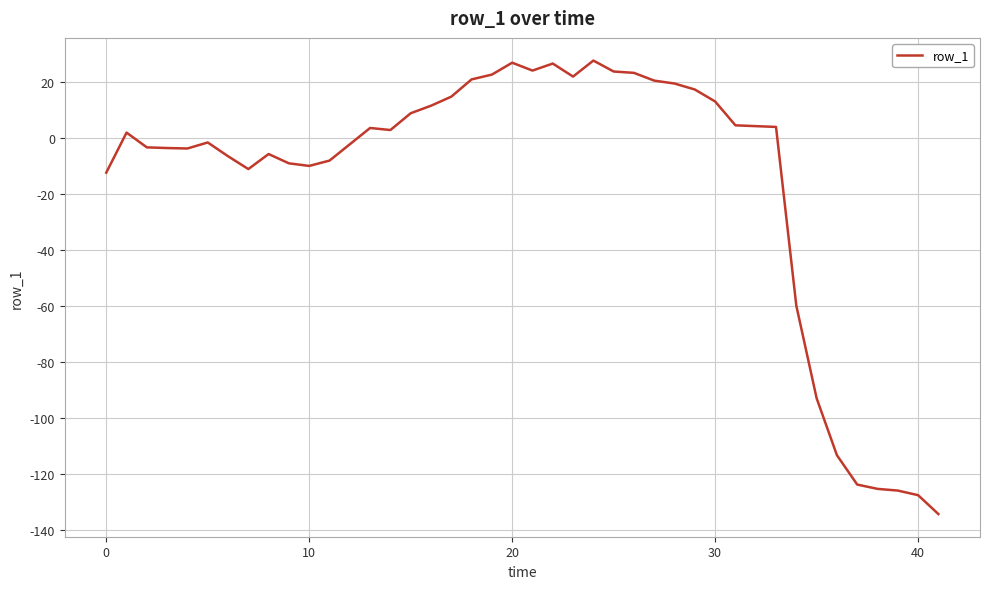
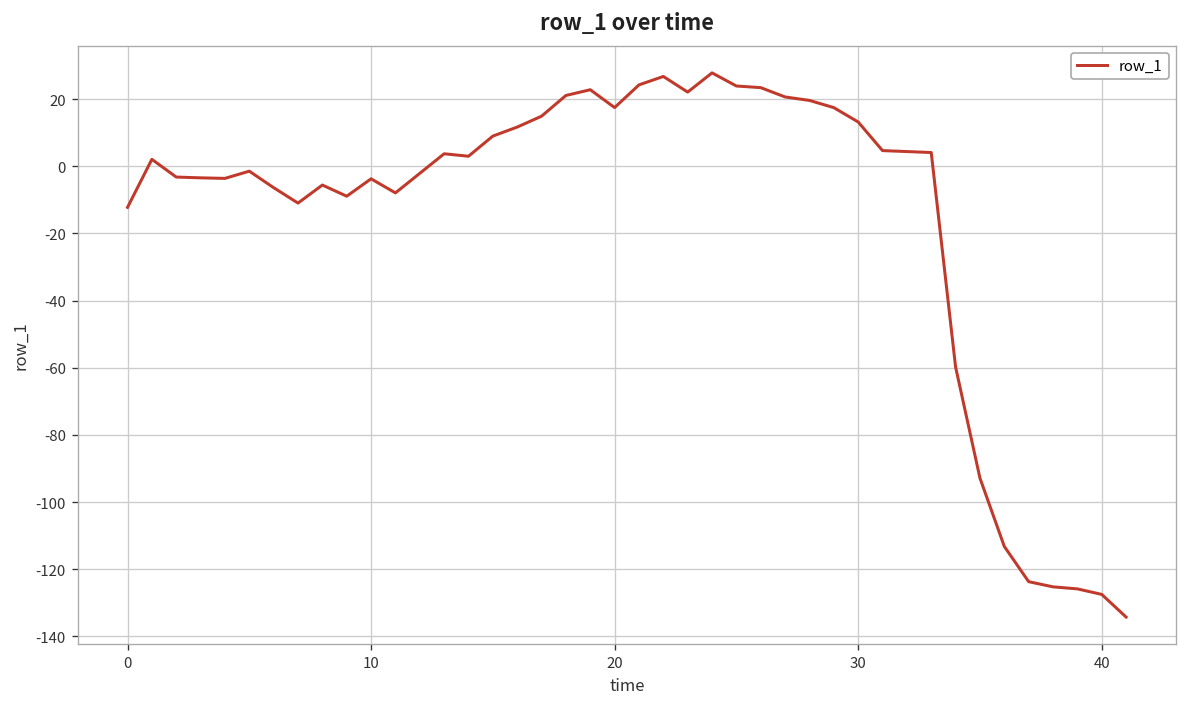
10: -10 -> -4
20: 27 -> 17
